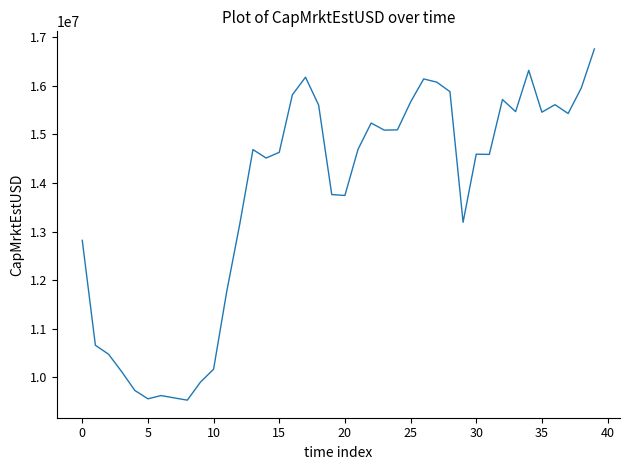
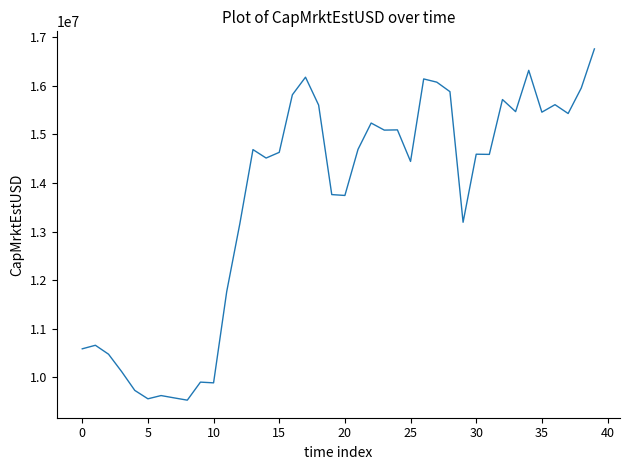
0: 12800000 -> 10600000
10: 10200000 -> 9900000
25: 15700000 -> 14400000
